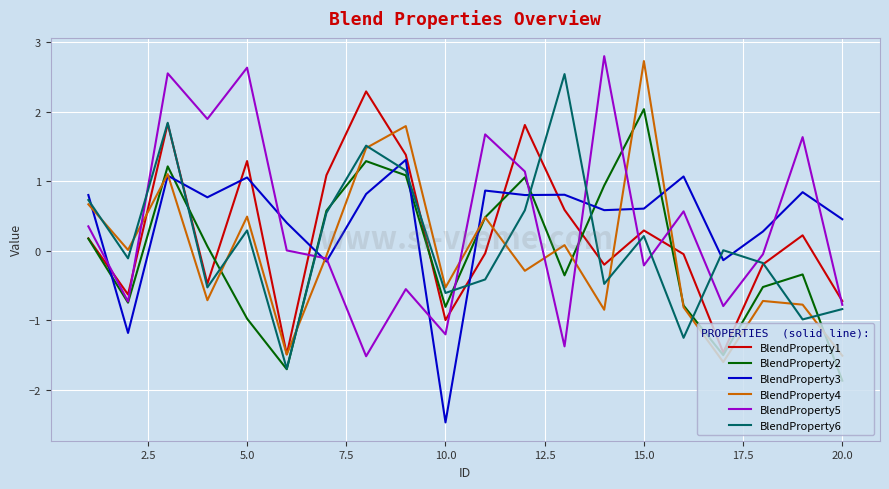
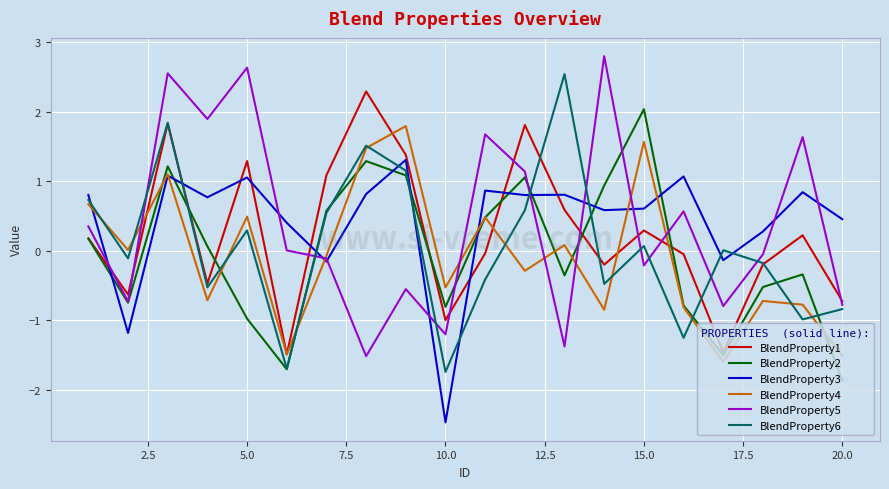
BlendProperty6, 10.0: -0.6 -> -1.7
BlendProperty4, 15.0: 2.7 -> 1.6
BlendProperty6, 15.0: 0.2 -> 0.1
